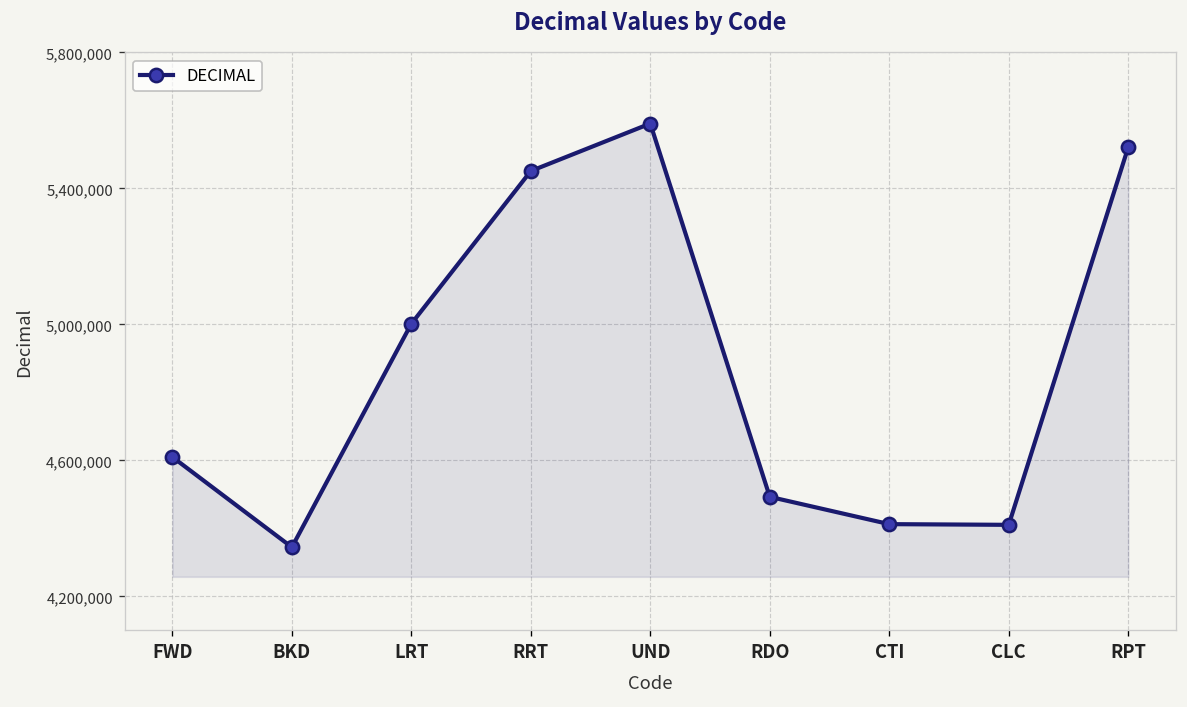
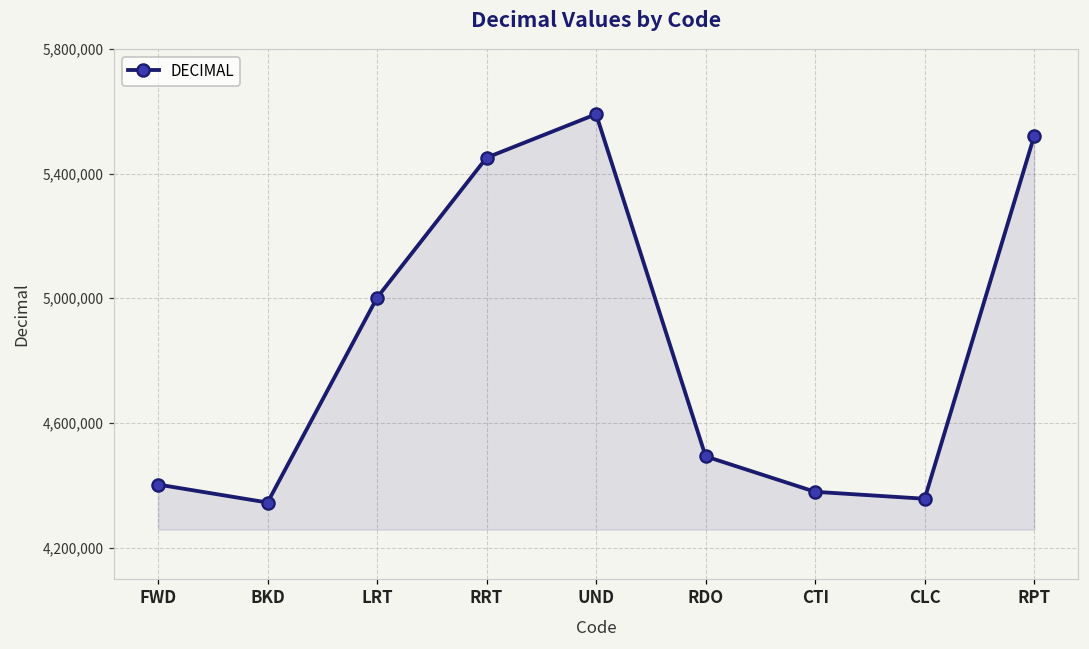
FWD: 4,610,000 -> 4,400,000
CTI: 4,410,000 -> 4,380,000
CLC: 4,410,000 -> 4,360,000
